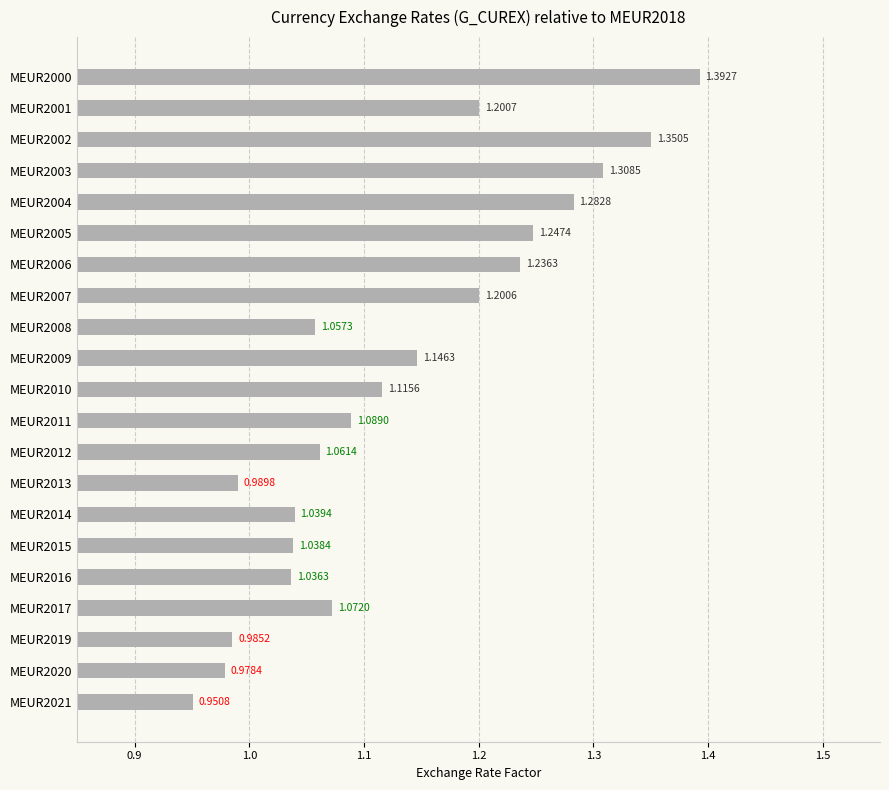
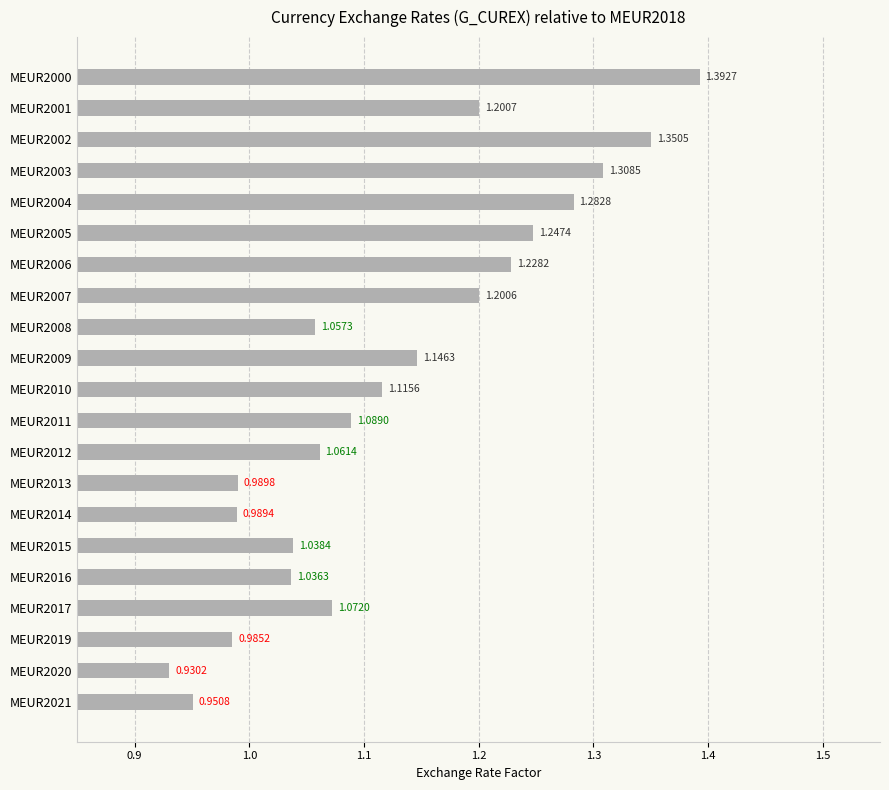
MEUR2006: 1.2363 -> 1.2282
MEUR2014: 1.0394 -> 0.9894
MEUR2020: 0.9784 -> 0.9302
